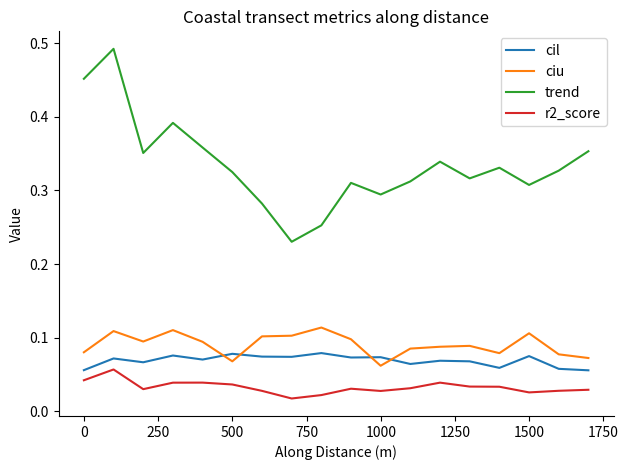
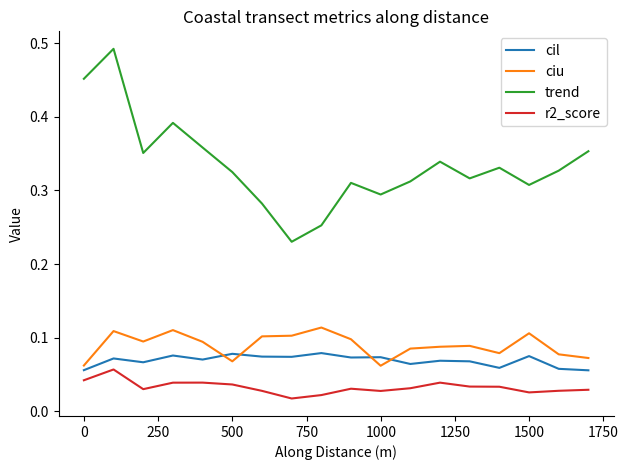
ciu, 0: 0.08 -> 0.06
